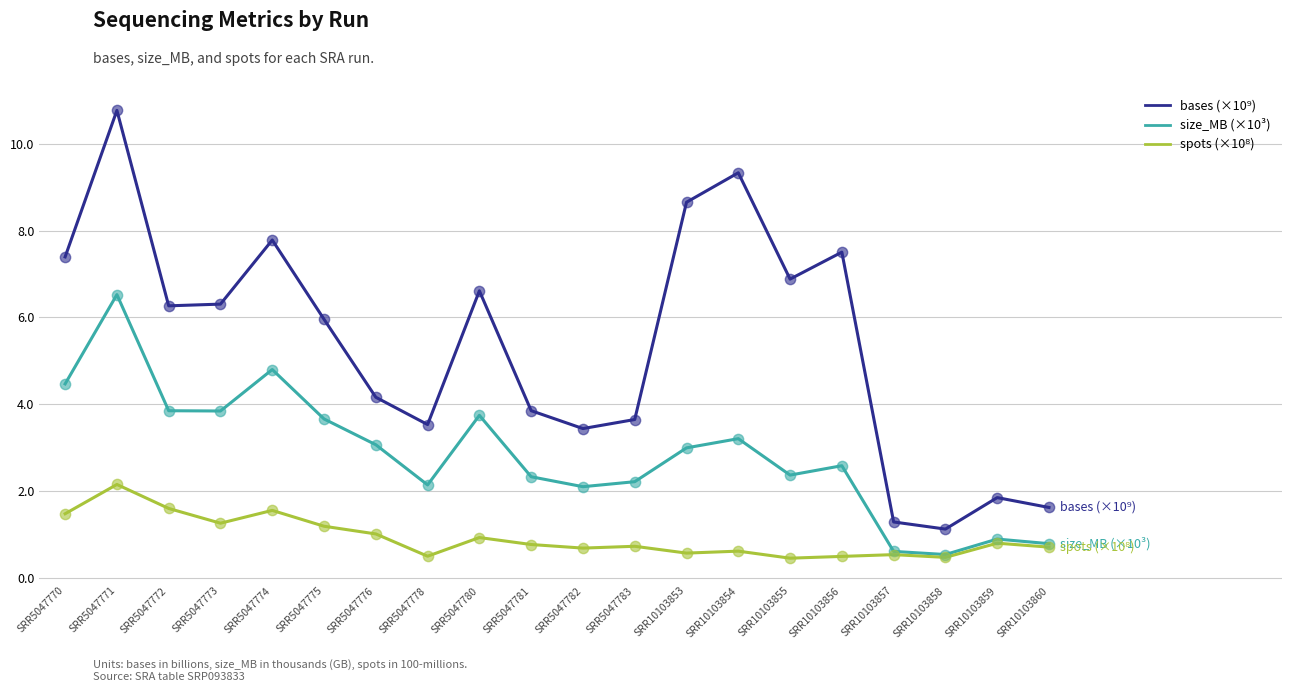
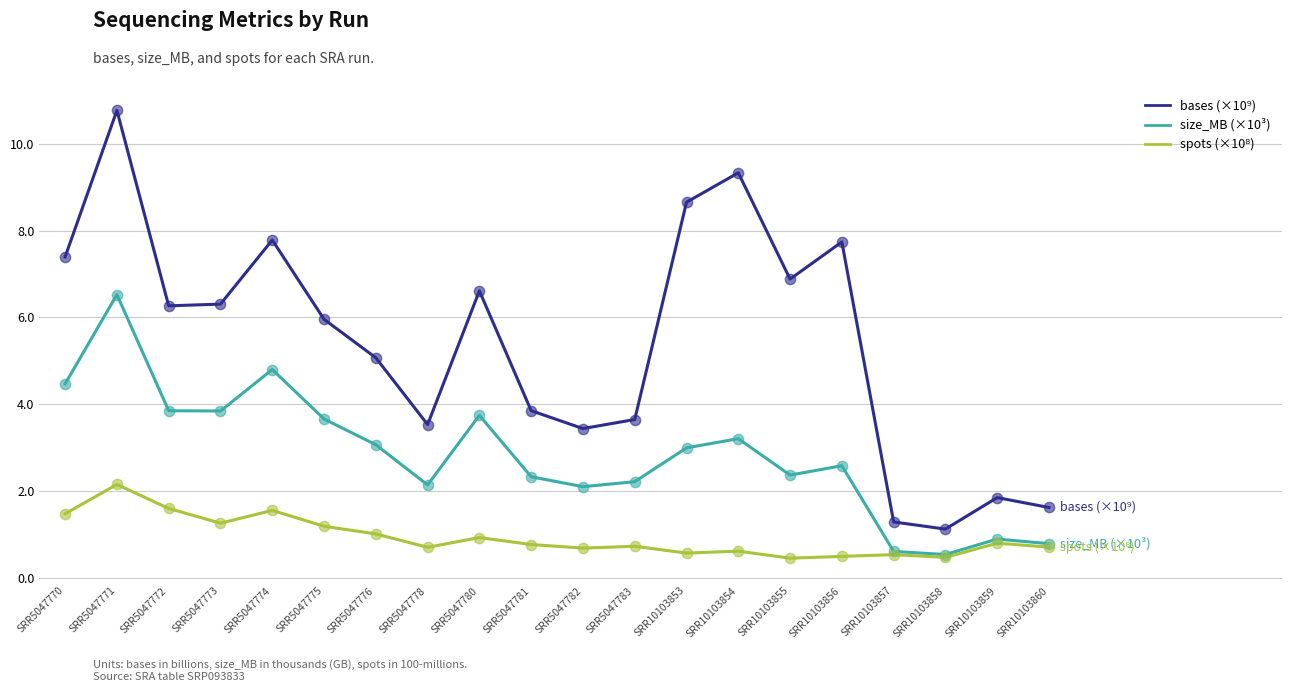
bases (×10⁹), SRR5047776: 4.2 -> 5.1
spots (×10⁸), SRR5047778: 0.5 -> 0.7
bases (×10⁹), SRR10103856: 7.5 -> 7.7
